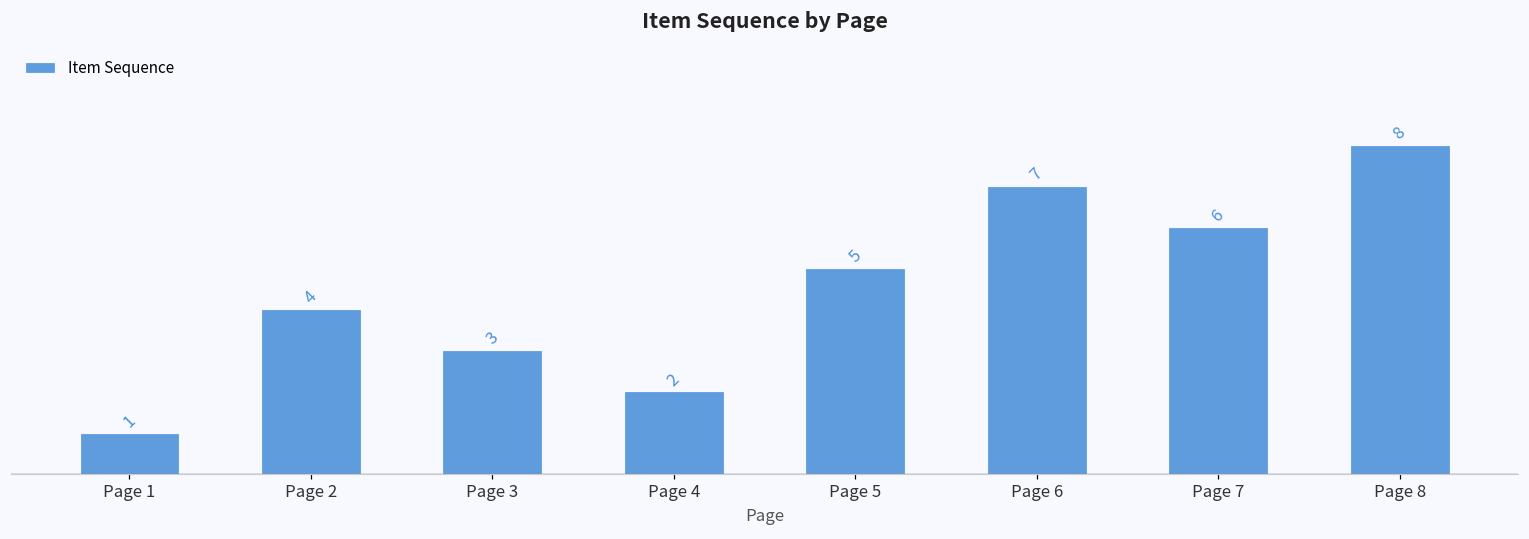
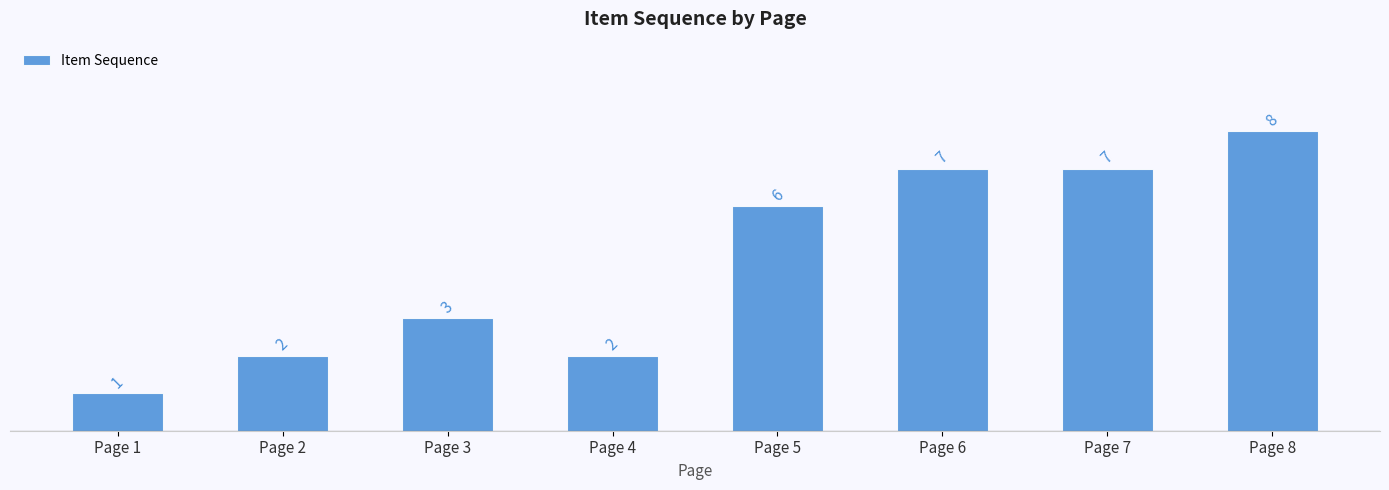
Page 2: 4 -> 2
Page 5: 5 -> 6
Page 7: 6 -> 7
